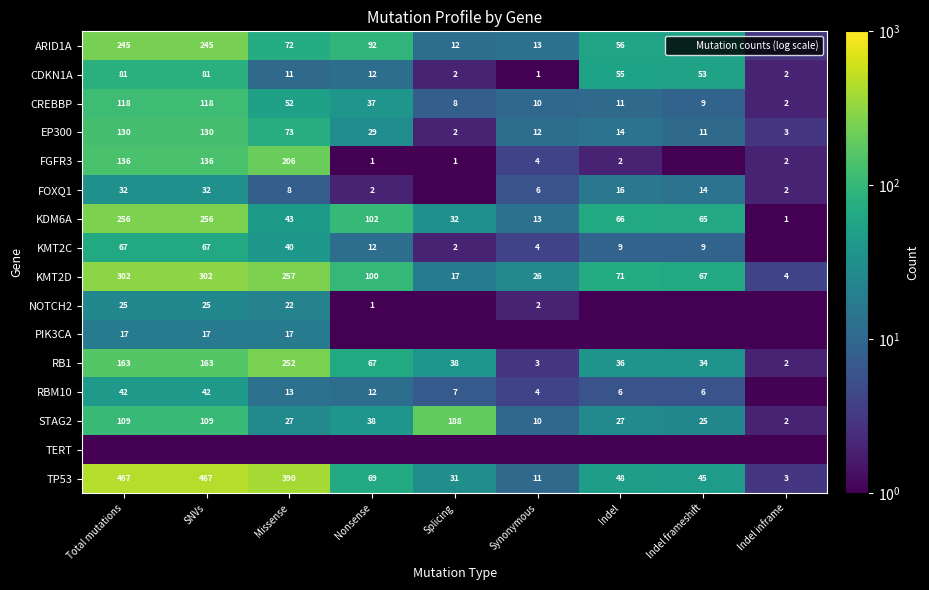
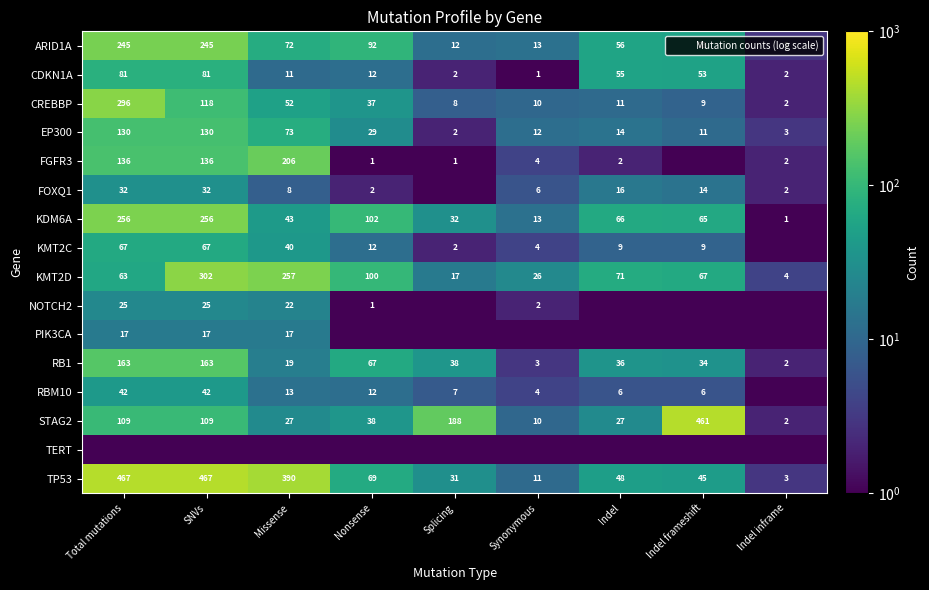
CREBBP, Total mutations: 118 -> 296
KMT2D, Total mutations: 302 -> 63
RB1, Missense: 252 -> 19
STAG2, Indel frameshift: 25 -> 461
